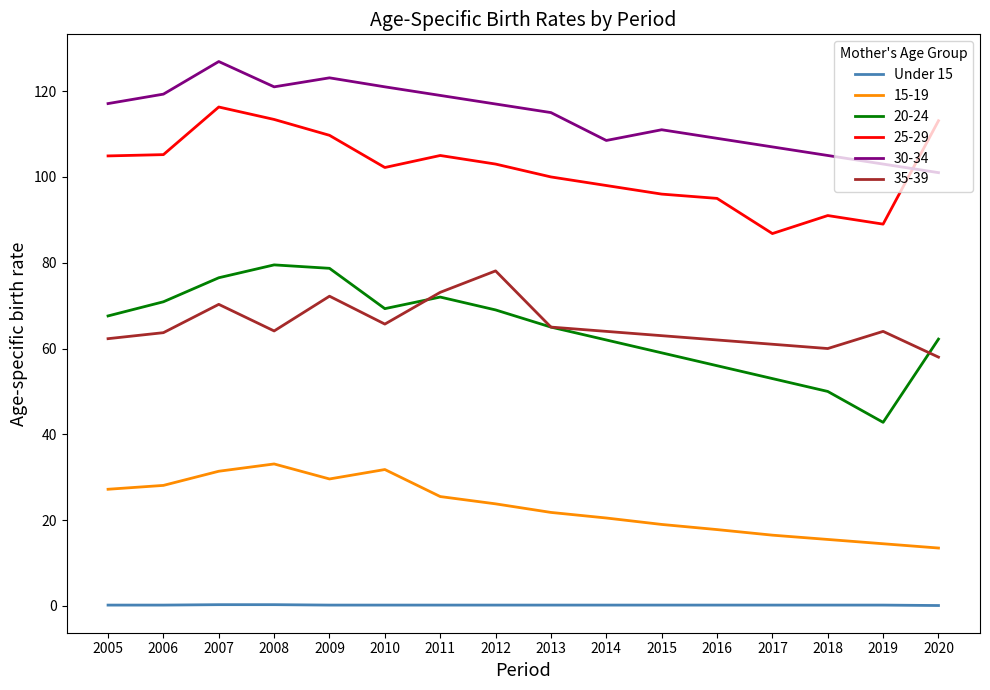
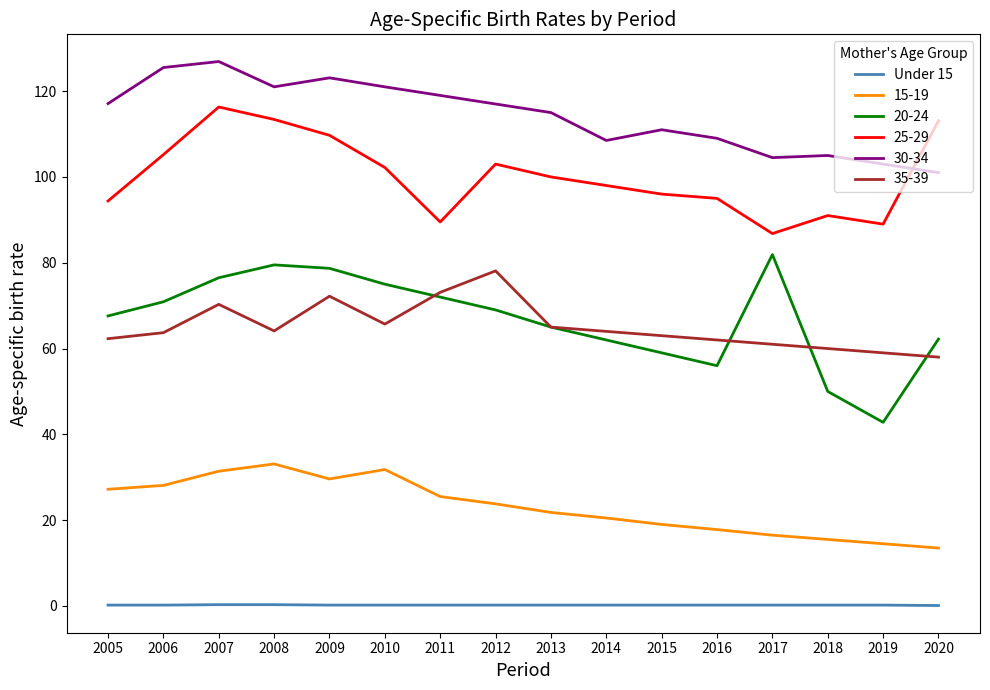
25-29, 2005: 105 -> 94
30-34, 2006: 119 -> 126
20-24, 2010: 69 -> 75
25-29, 2011: 105 -> 90
20-24, 2017: 53 -> 82
30-34, 2017: 107 -> 105
35-39, 2019: 64 -> 59
